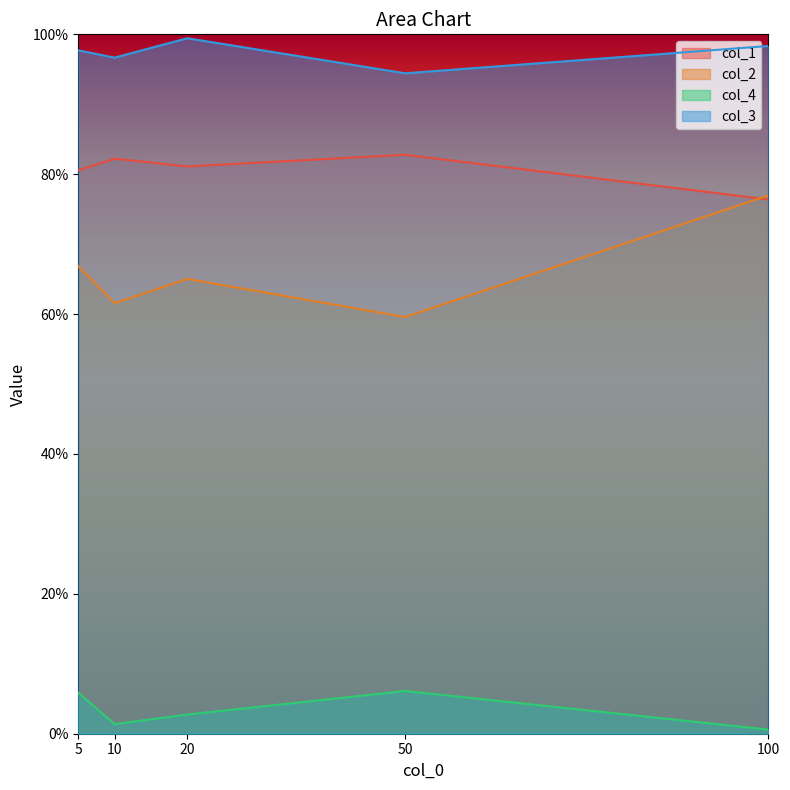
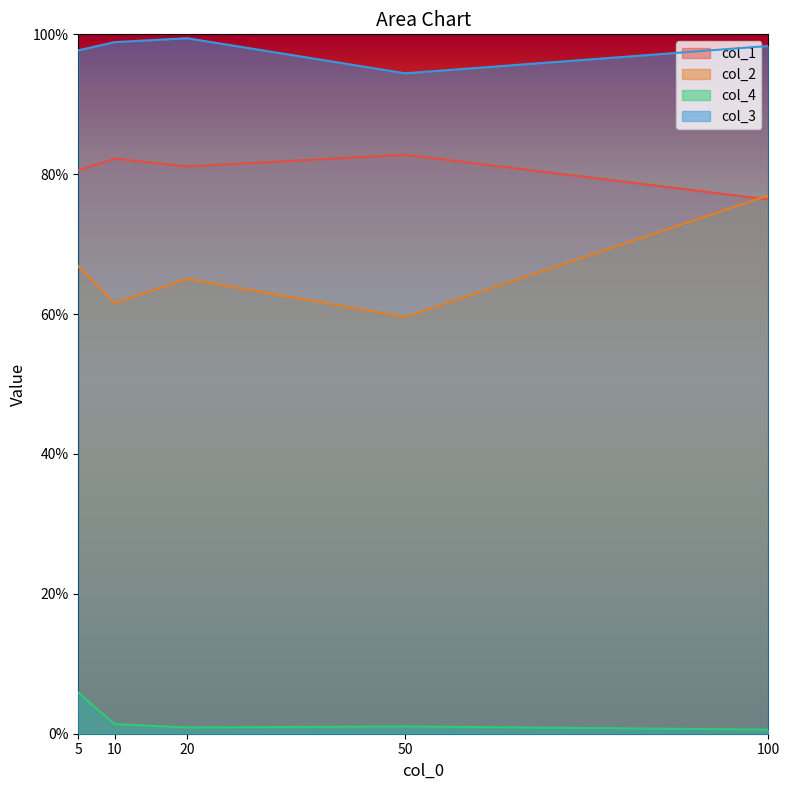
col_3, 10: 97% -> 99%
col_4, 20: 3% -> 1%
col_4, 50: 6% -> 1%
